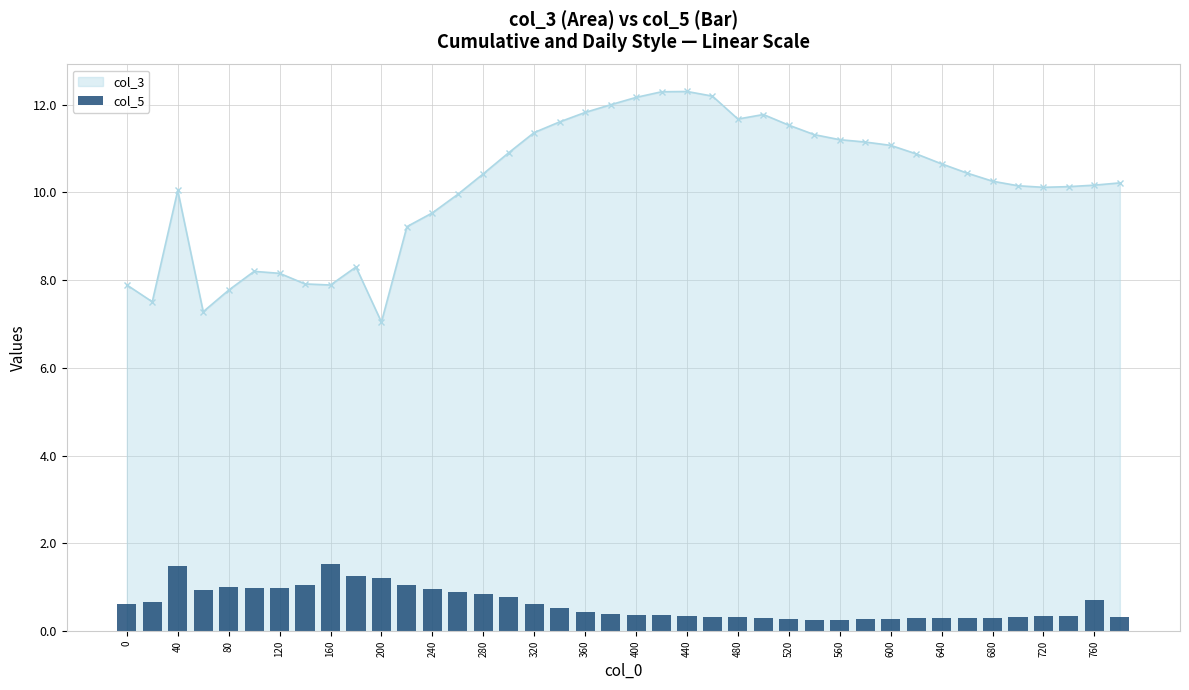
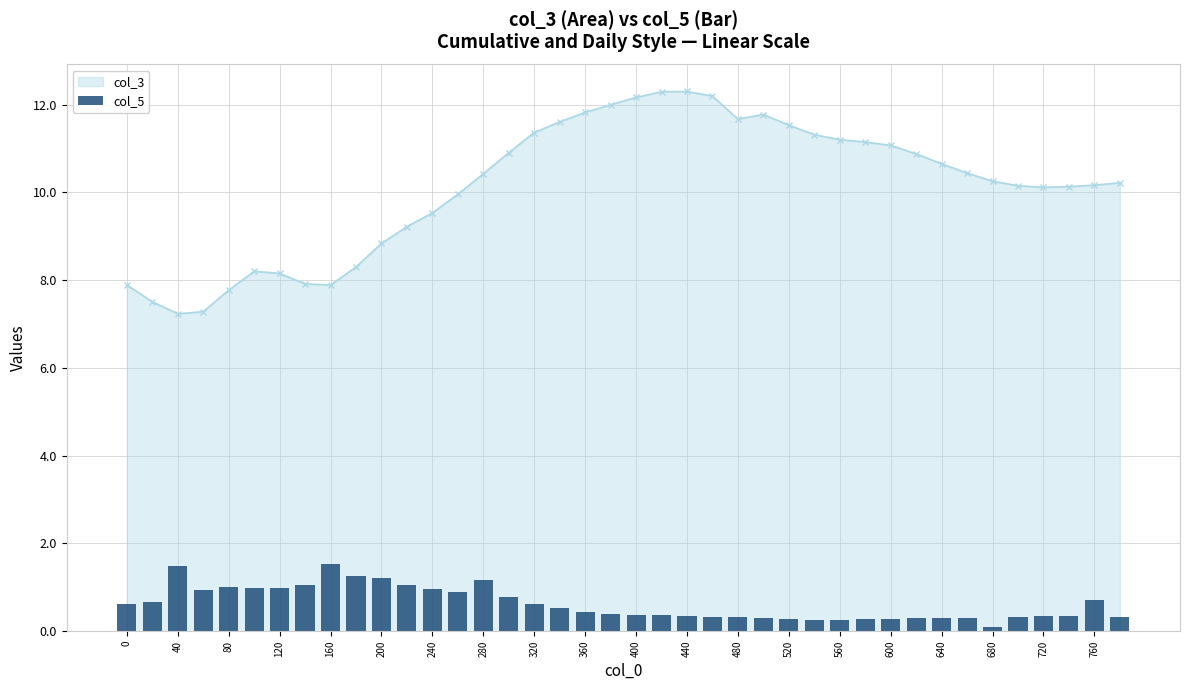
col_3, 40: 10.0 -> 7.2
col_3, 200: 7.0 -> 8.8
col_5, 280: 0.8 -> 1.2
col_5, 680: 0.3 -> 0.1
